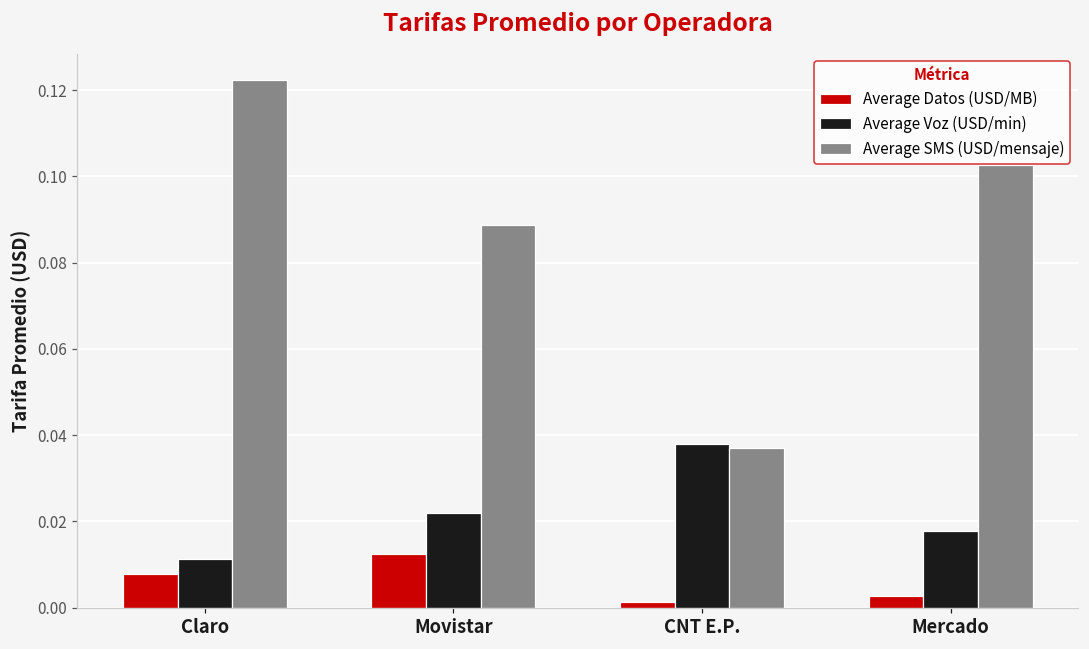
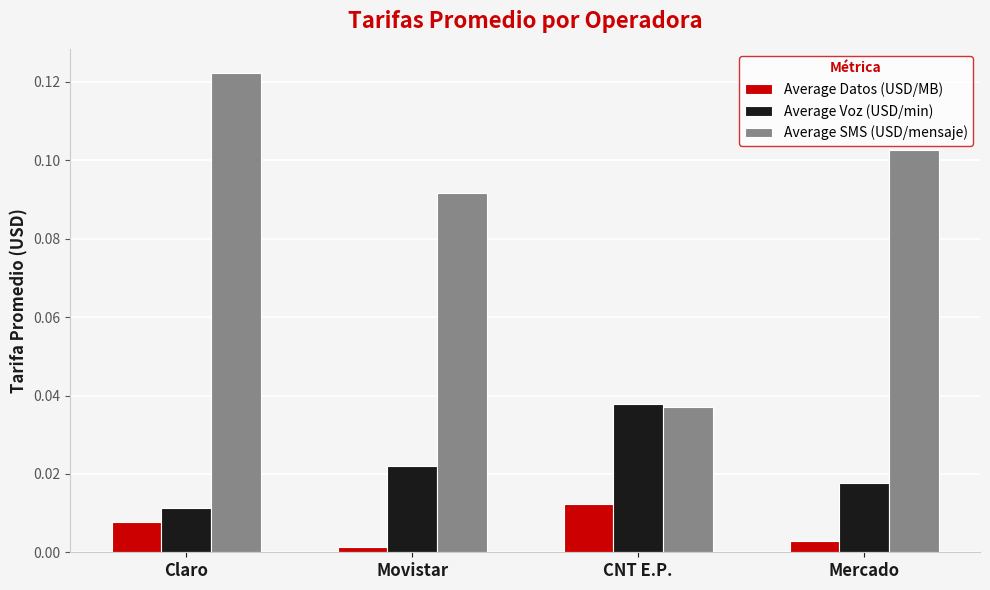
Average Datos (USD/MB), Movistar: 0.012 -> 0.001
Average SMS (USD/mensaje), Movistar: 0.089 -> 0.092
Average Datos (USD/MB), CNT E.P.: 0.001 -> 0.012
